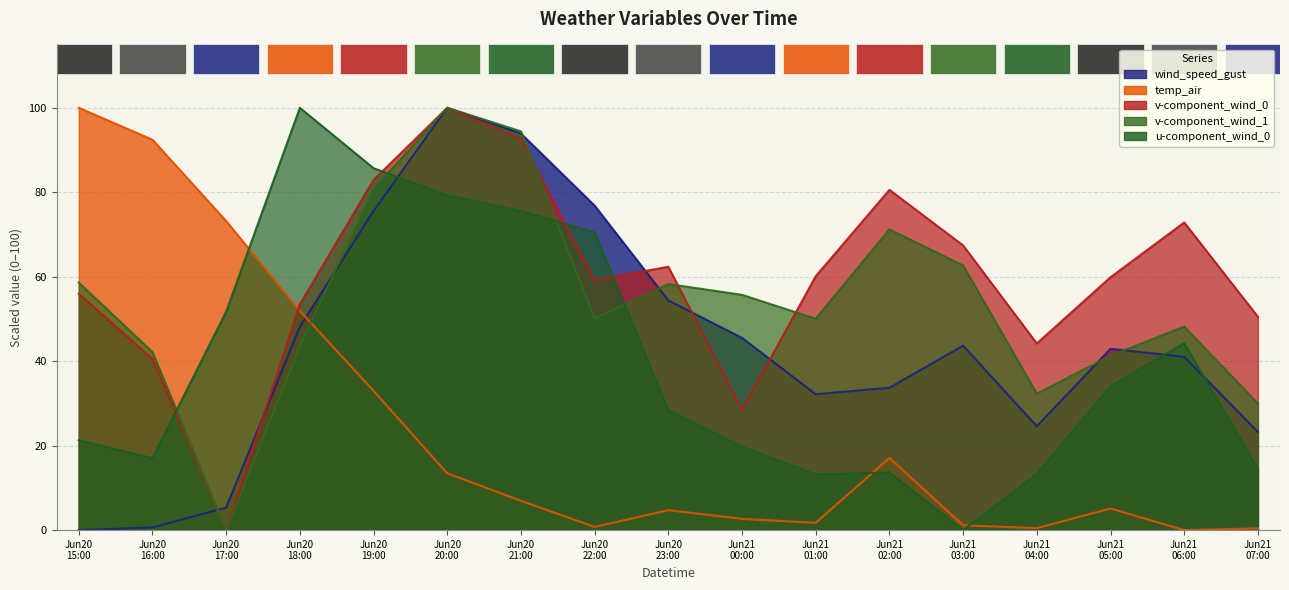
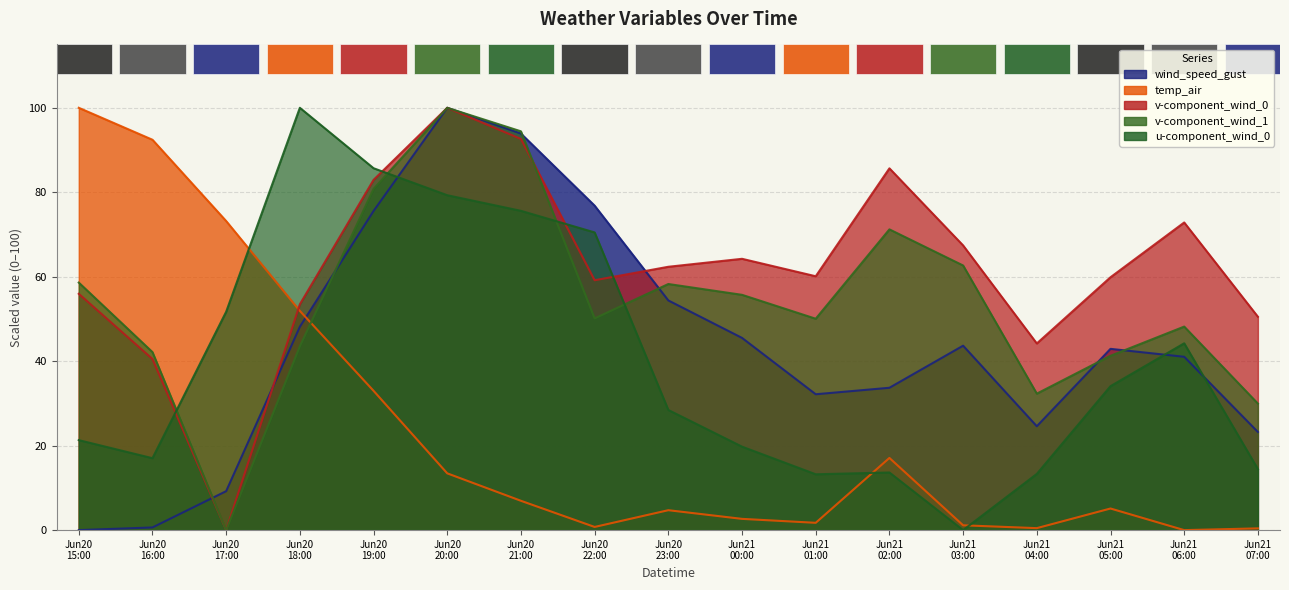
wind_speed_gust, Jun20 17:00: 5 -> 9
v-component_wind_0, Jun21 00:00: 28 -> 64
v-component_wind_0, Jun21 02:00: 81 -> 86
